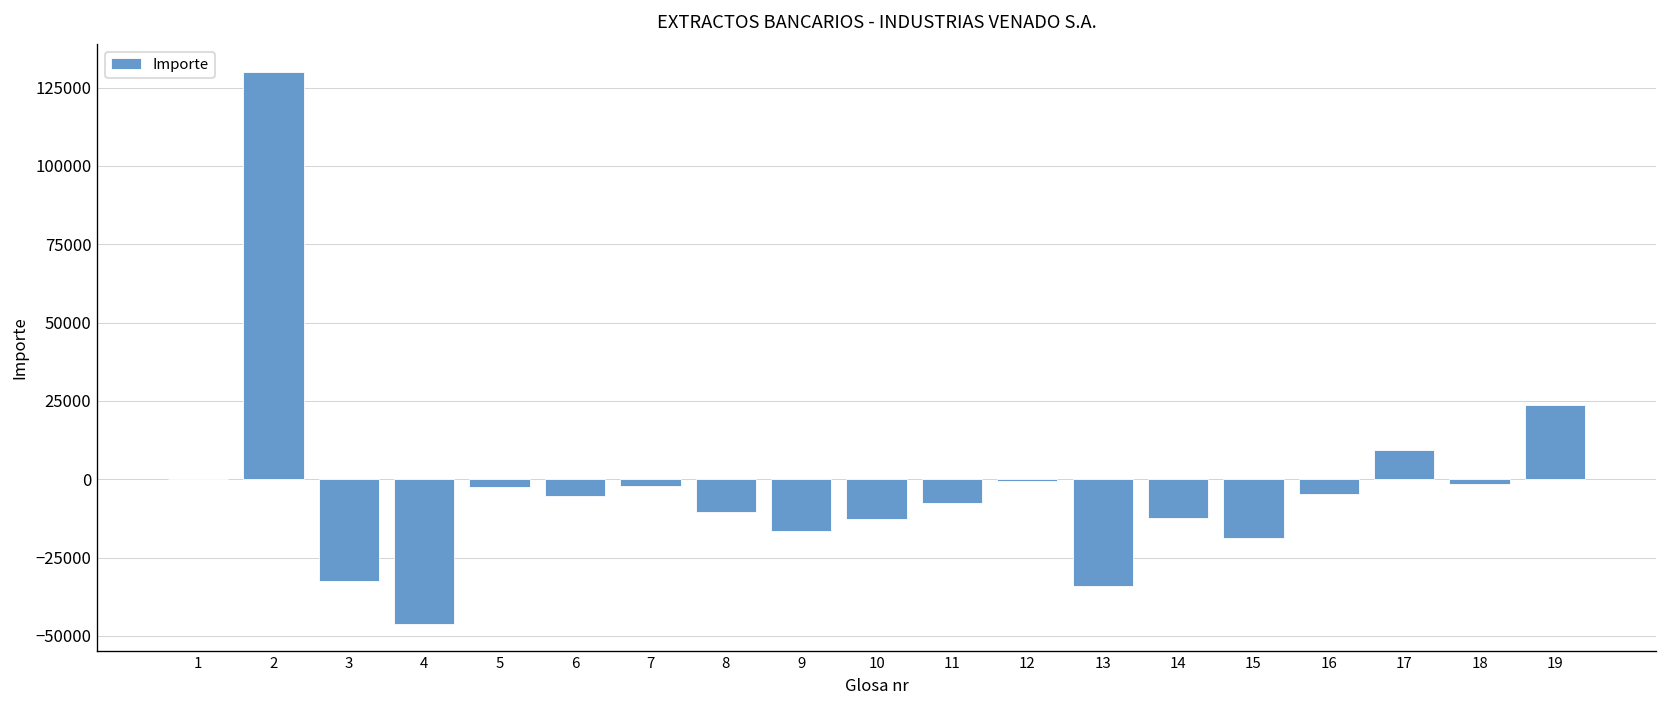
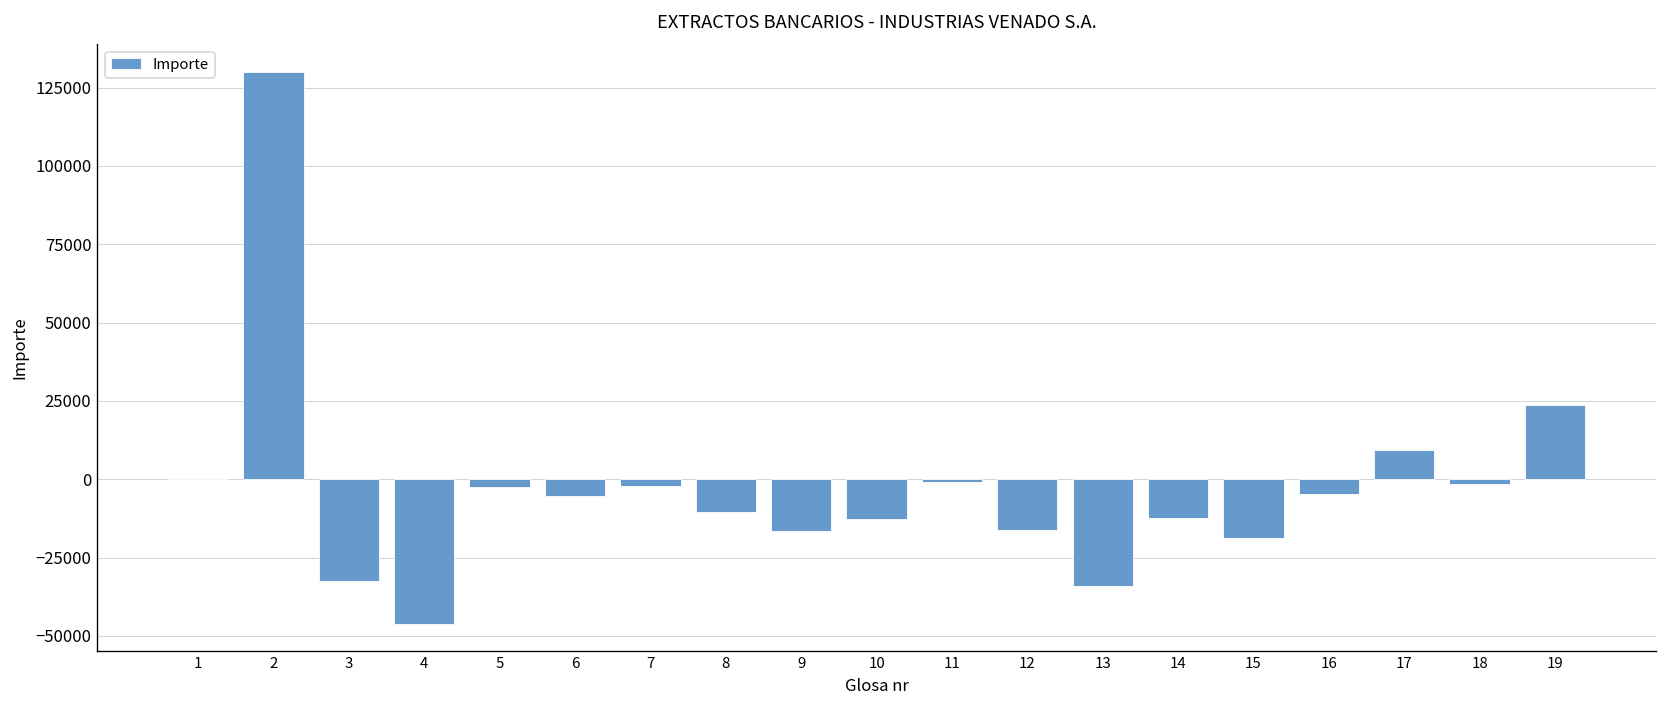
11: -8000 -> -1000
12: -1000 -> -16000
